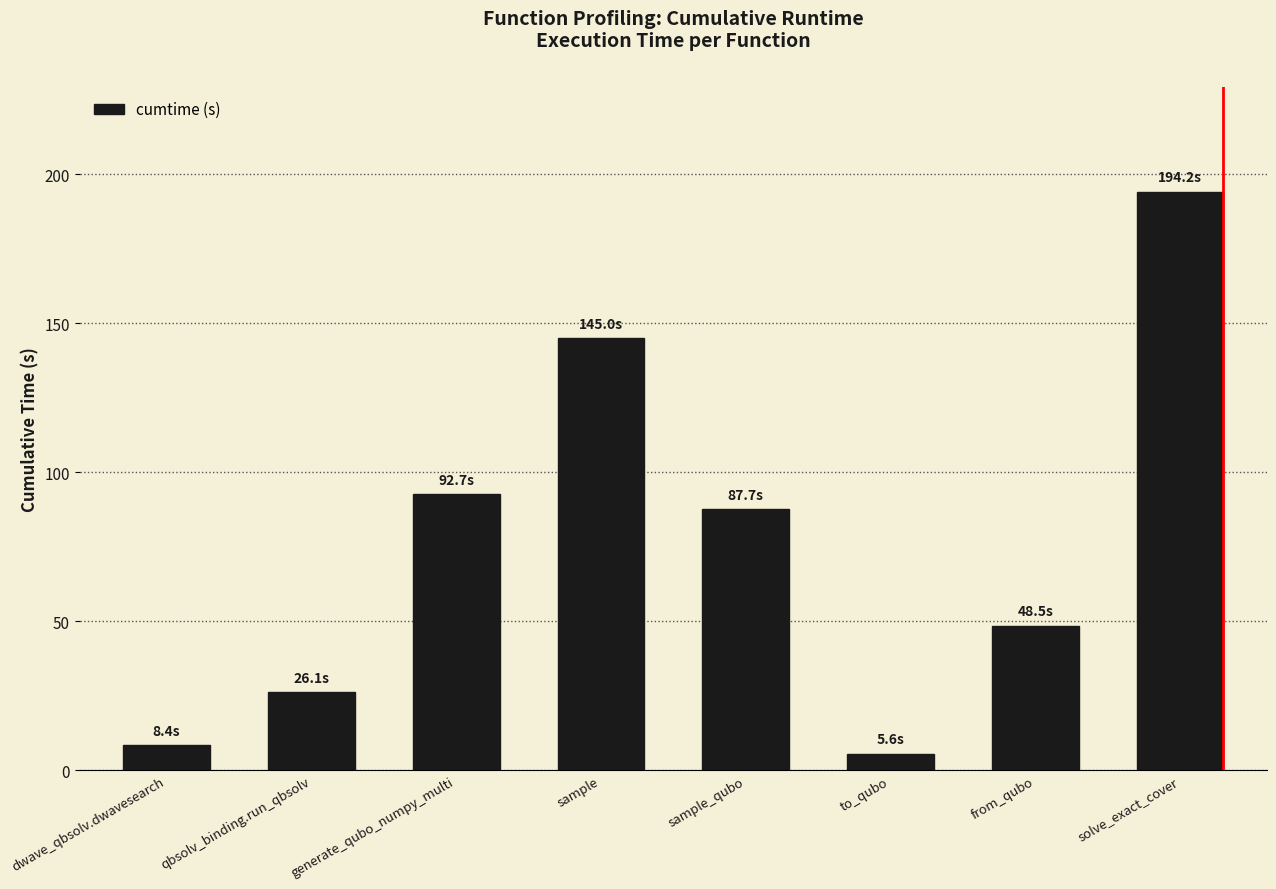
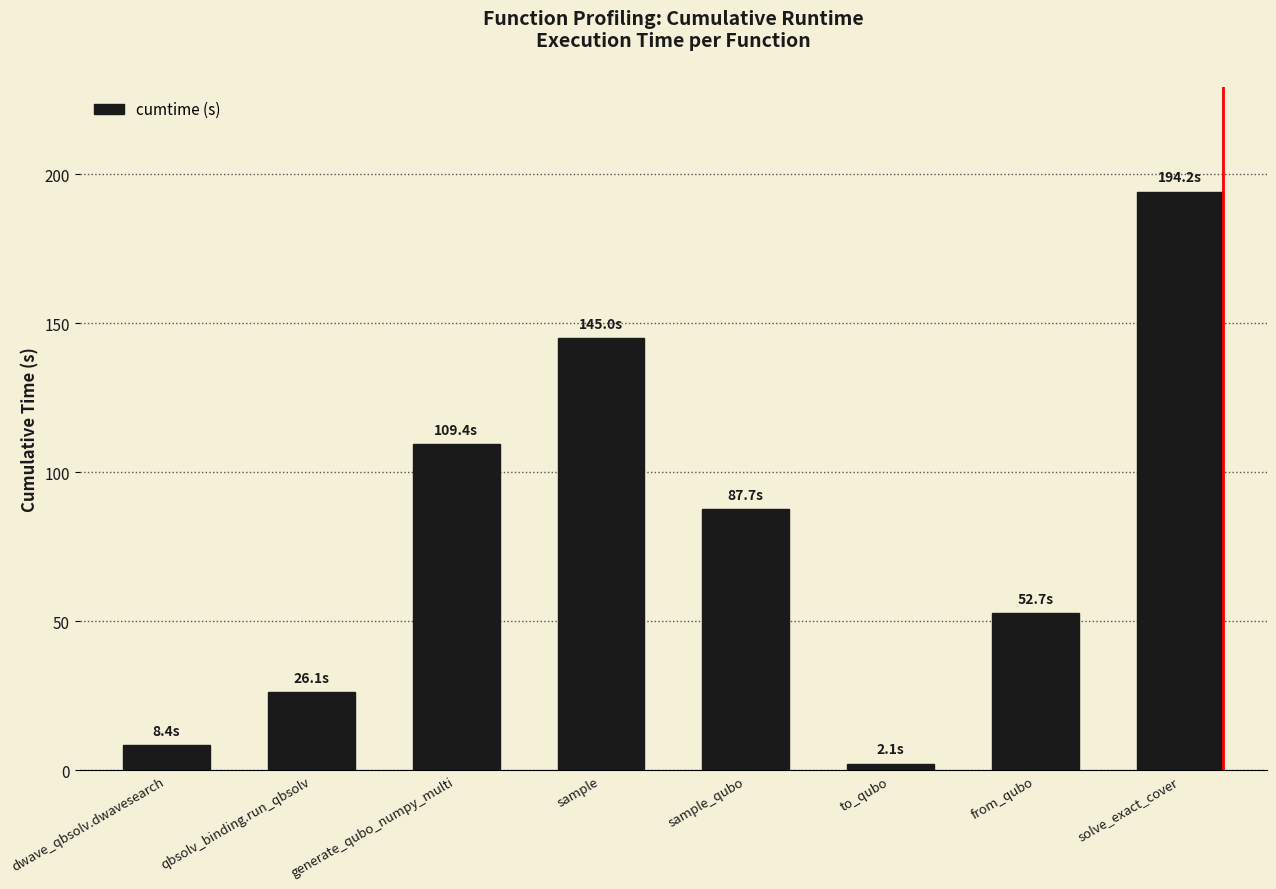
generate_qubo_numpy_multi: 92.7s -> 109.4s
to_qubo: 5.6s -> 2.1s
from_qubo: 48.5s -> 52.7s
